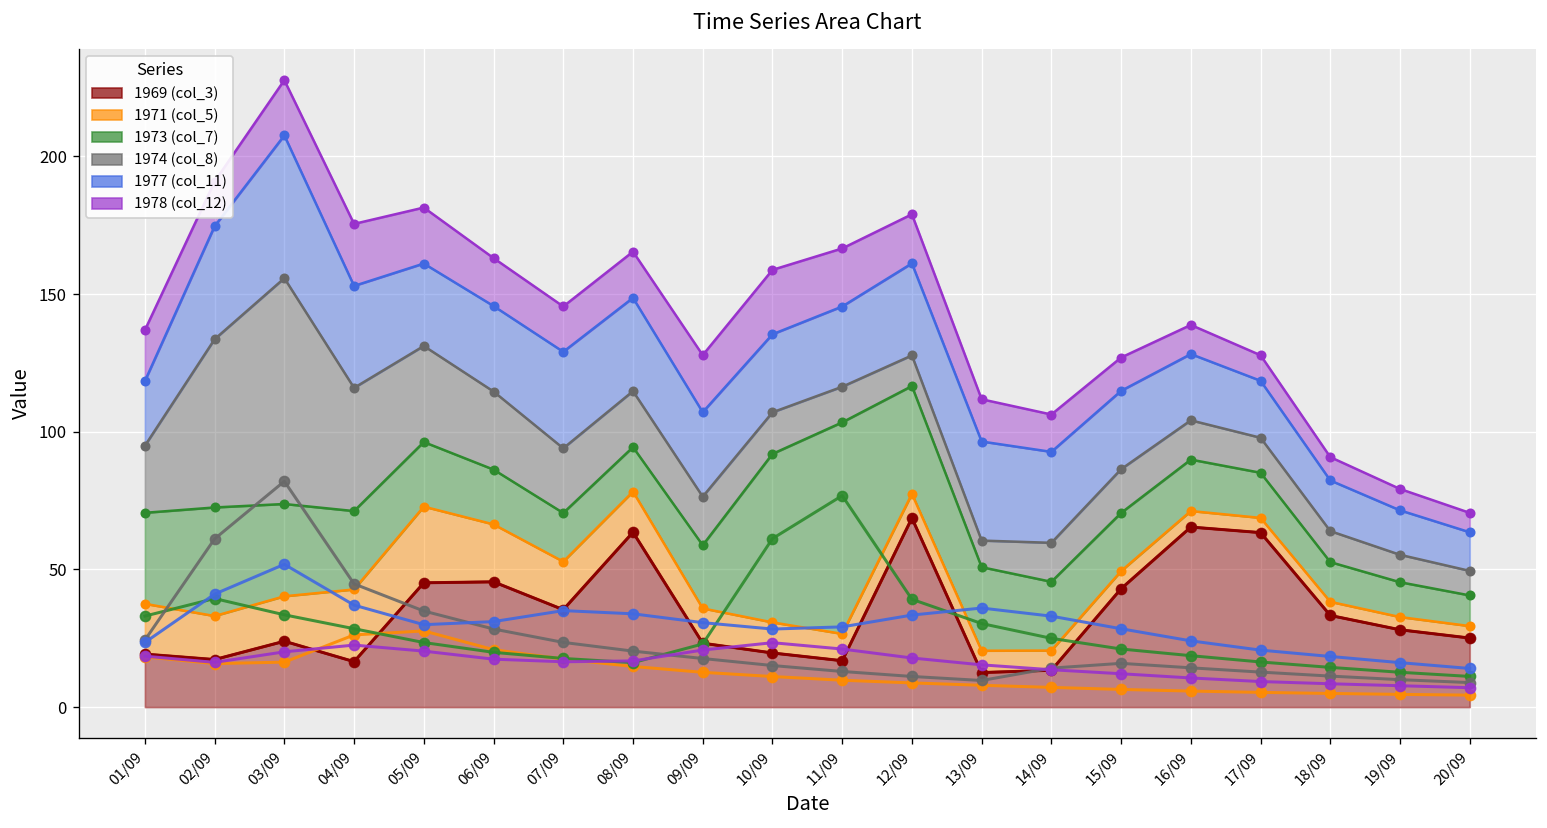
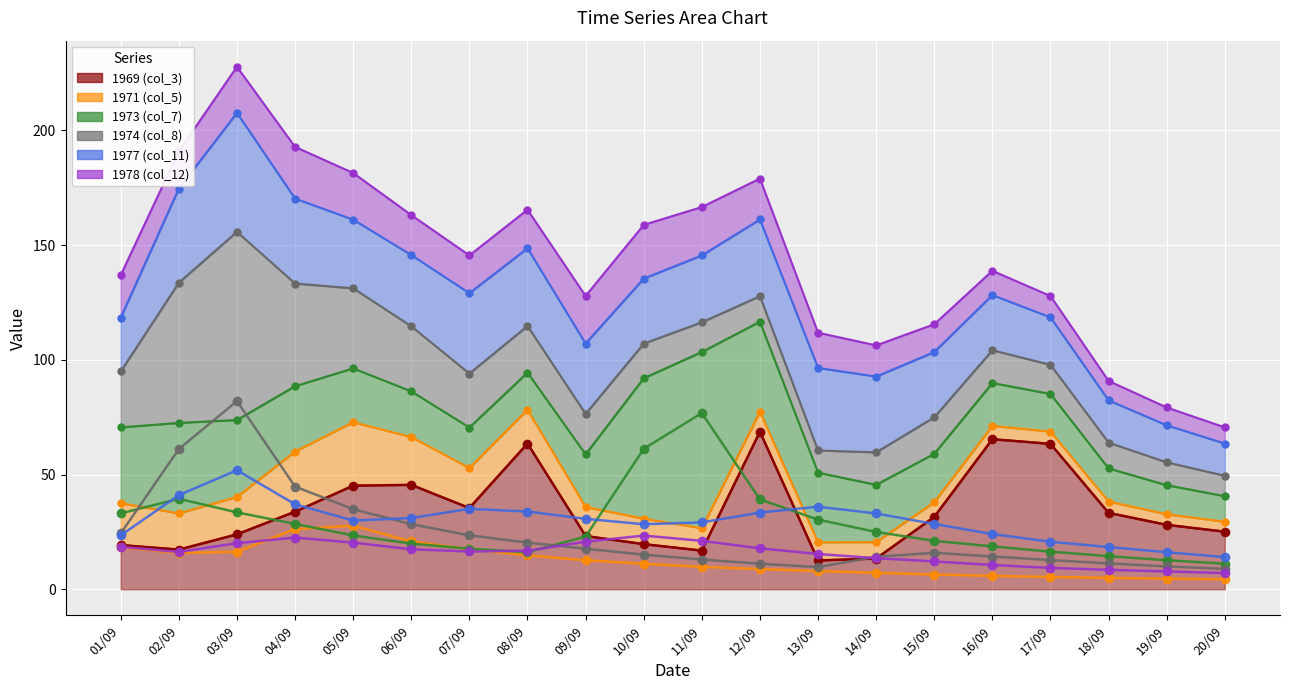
1969 (col_3), 04/09: 17 -> 34
1969 (col_3), 15/09: 43 -> 32
